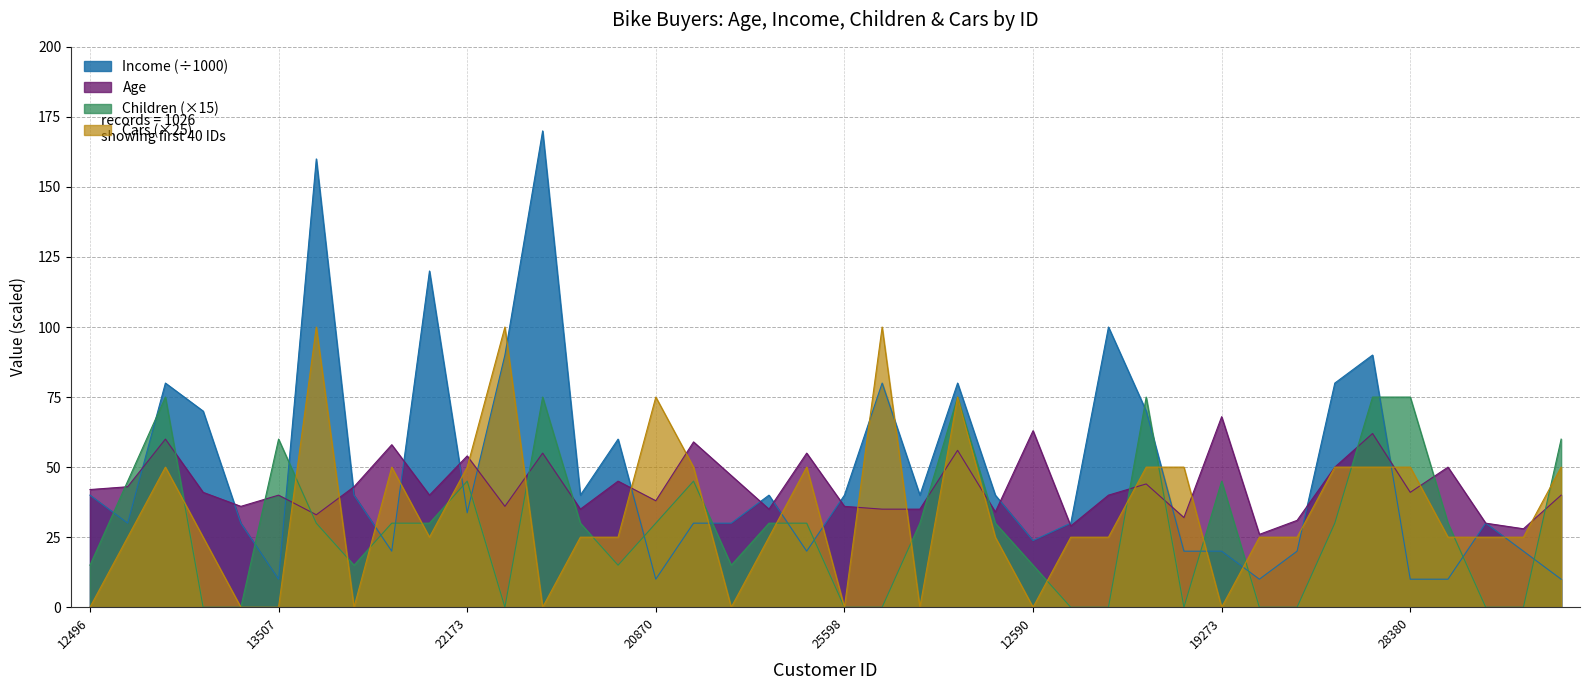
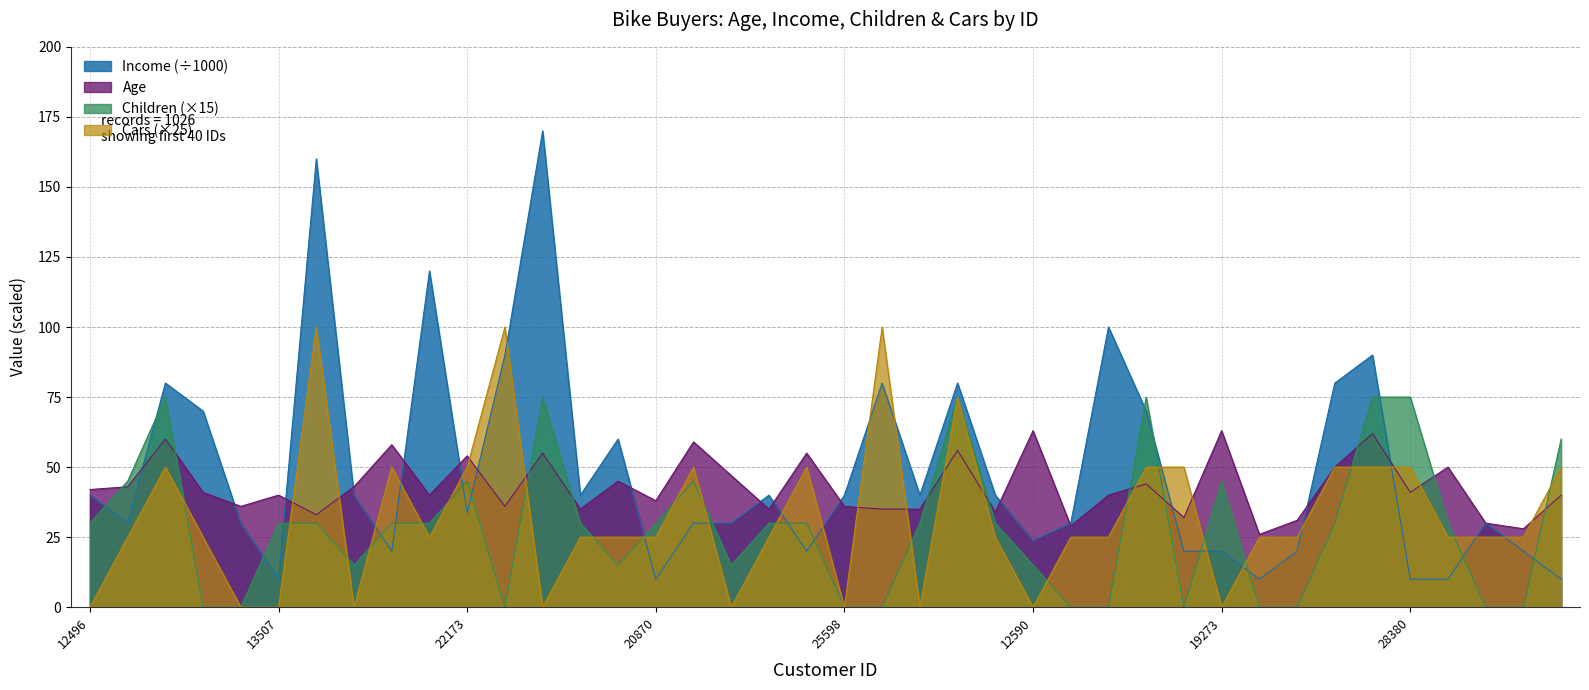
Children (×15), 12496: 15 -> 30
Children (×15), 13507: 60 -> 30
Cars (×25), 20870: 75 -> 25
Age, 19273: 68 -> 63
